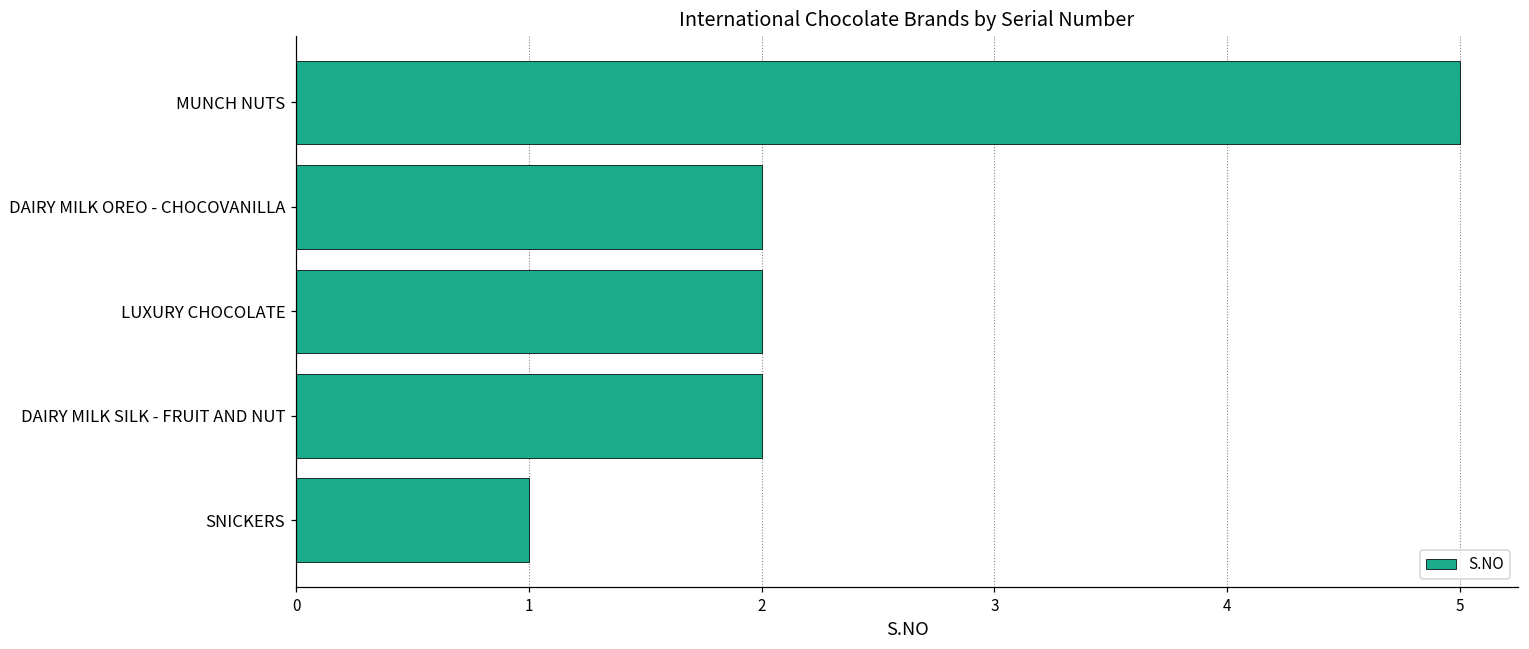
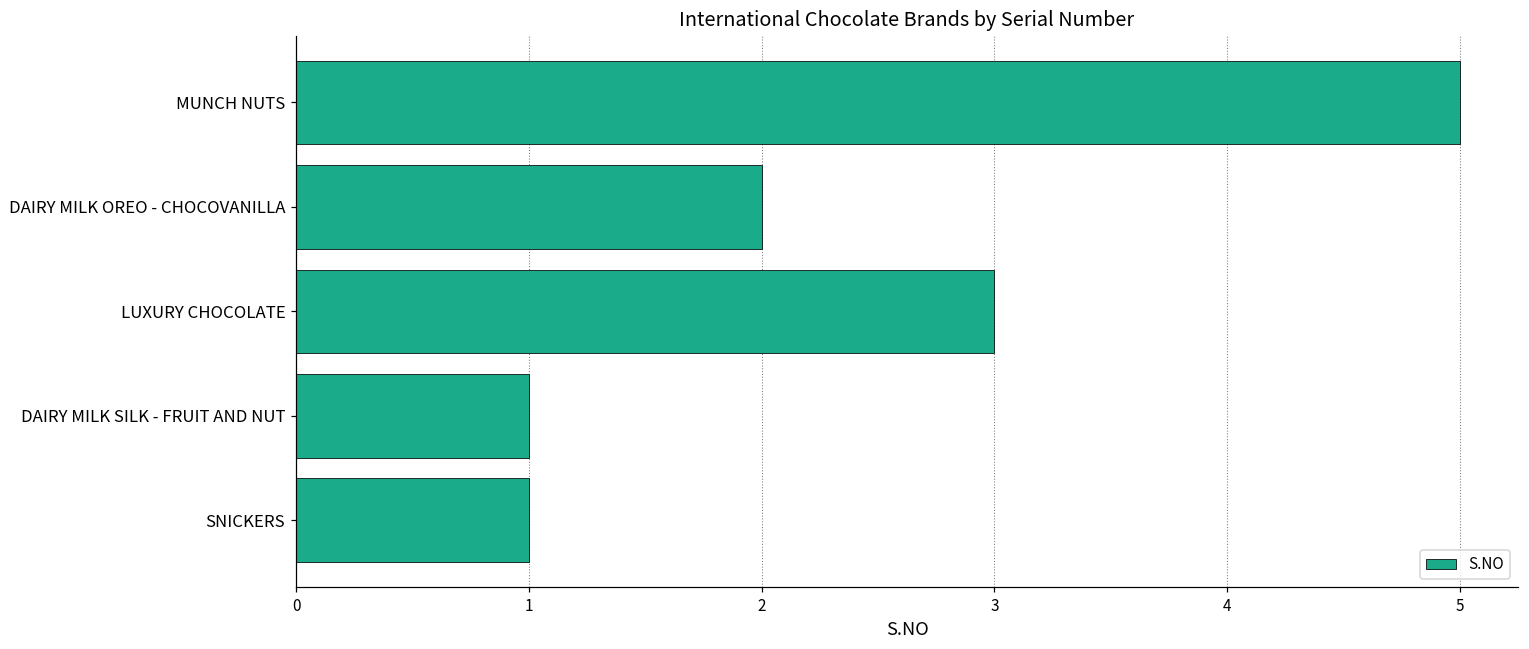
LUXURY CHOCOLATE: 2 -> 3
DAIRY MILK SILK - FRUIT AND NUT: 2 -> 1
